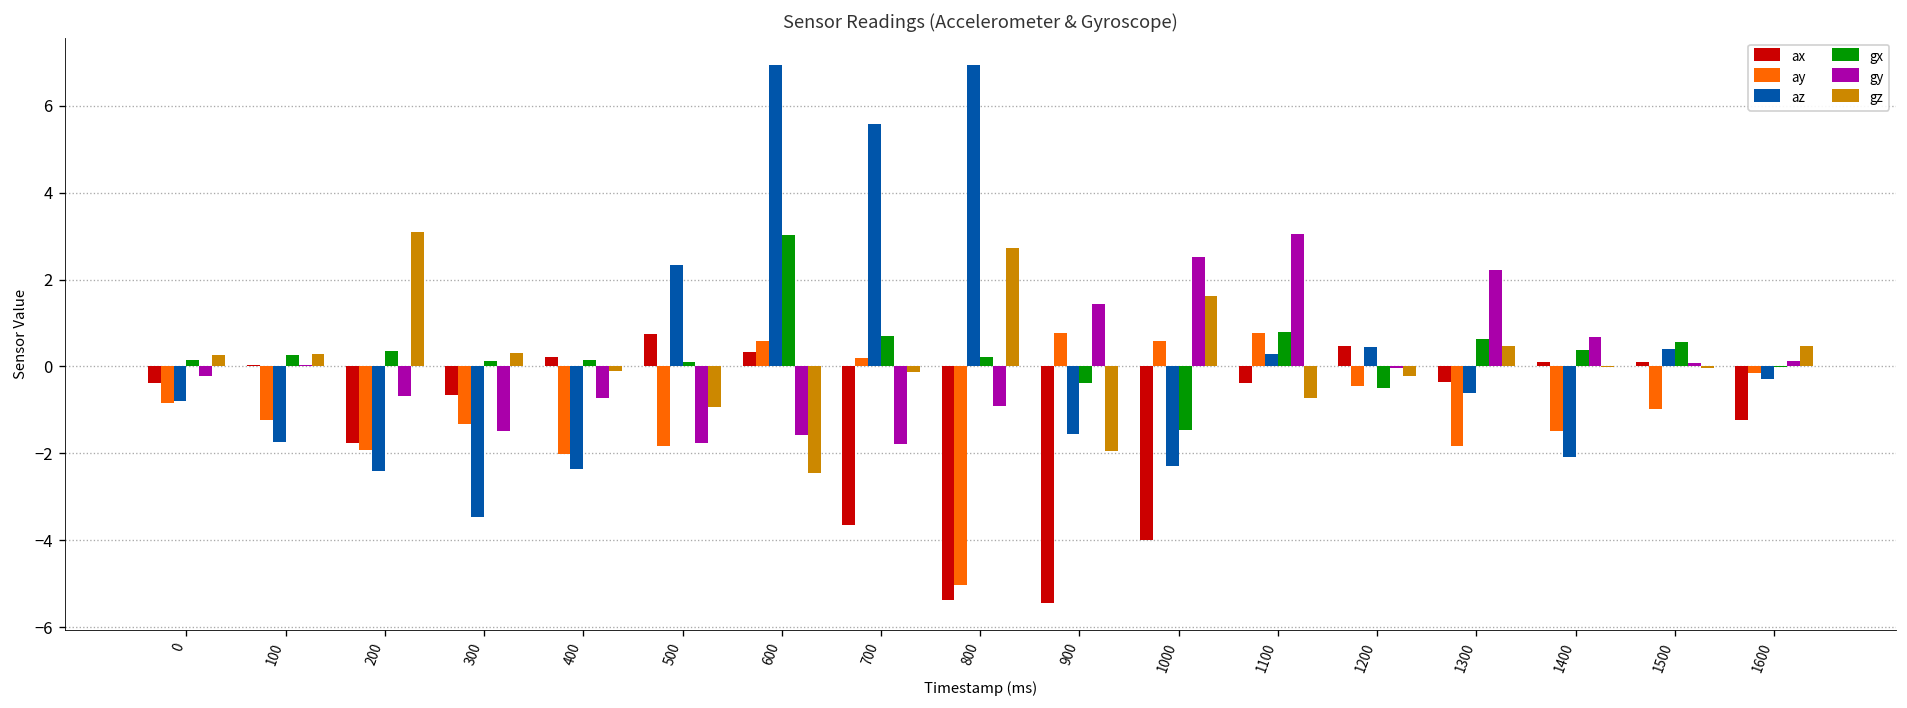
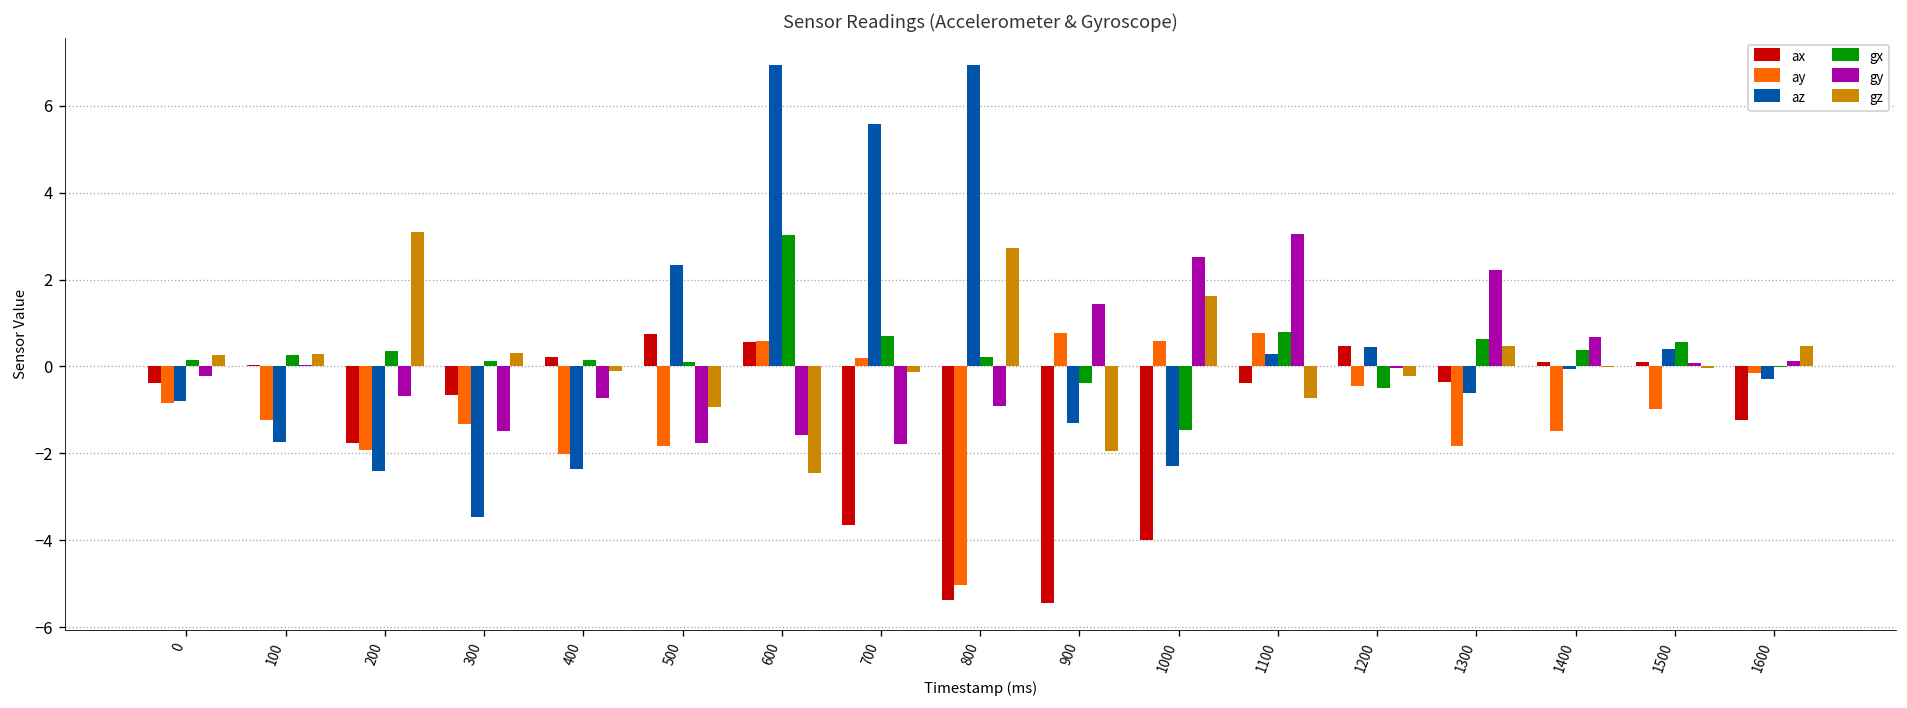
ax, 600: 0.3 -> 0.6
az, 900: -1.6 -> -1.3
az, 1400: -2.1 -> -0.1
